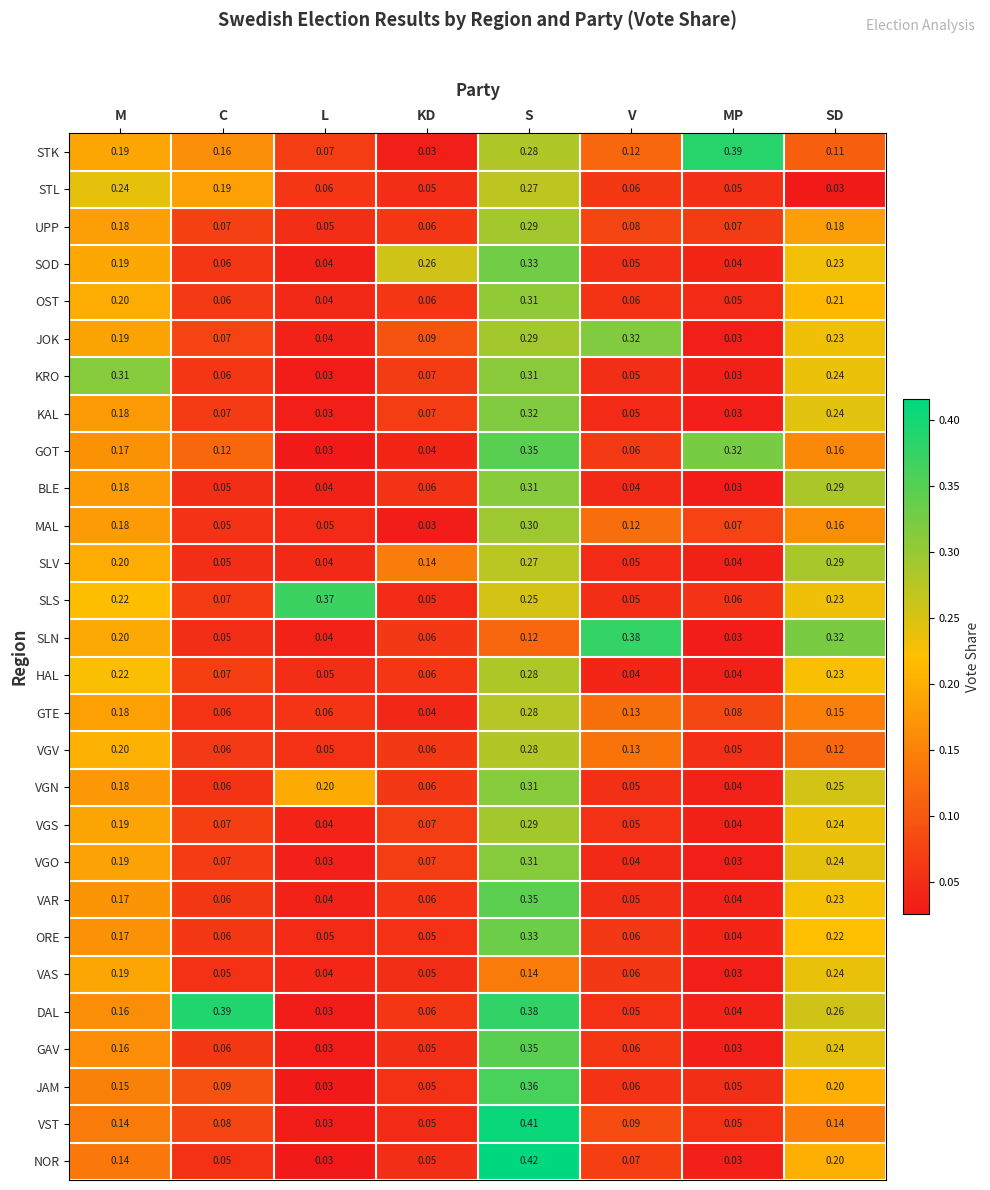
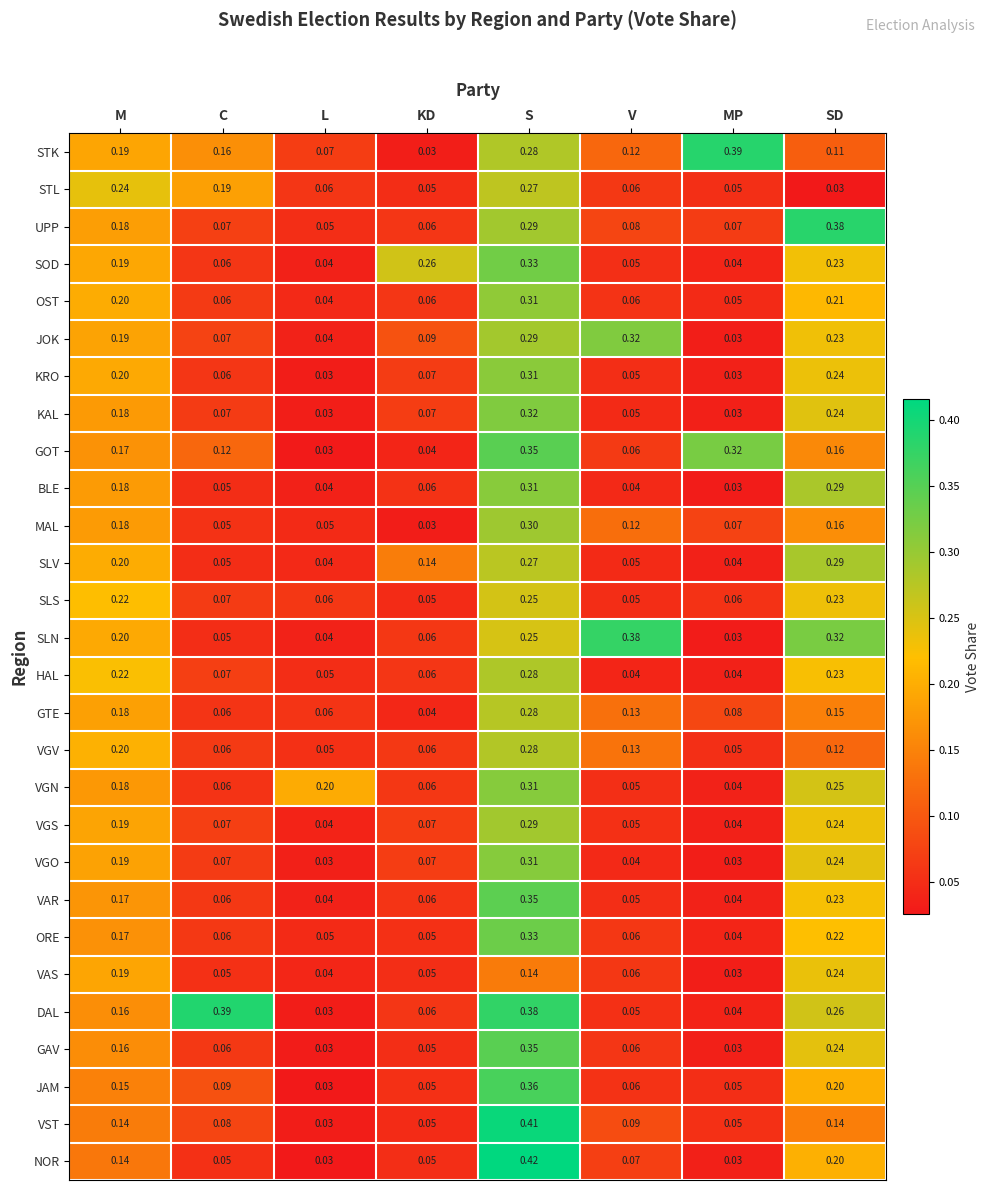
UPP, SD: 0.18 -> 0.38
KRO, M: 0.31 -> 0.20
SLS, L: 0.37 -> 0.06
SLN, S: 0.12 -> 0.25
